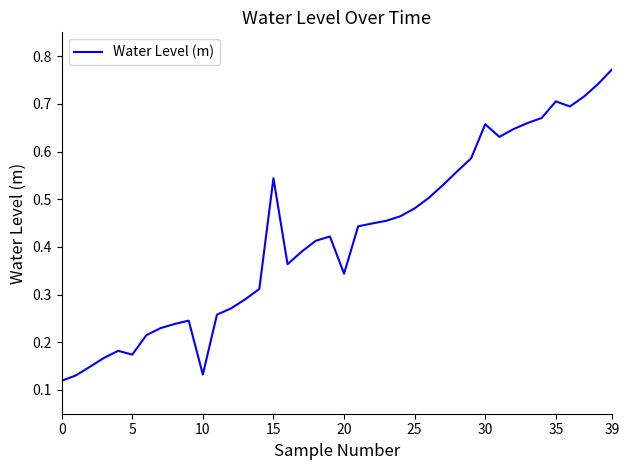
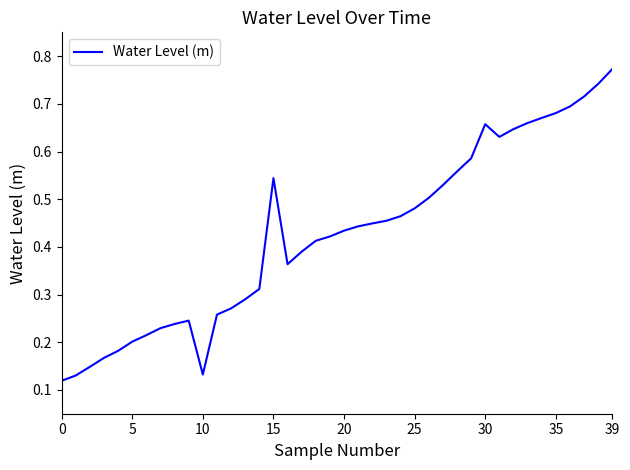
5: 0.17 -> 0.20
20: 0.34 -> 0.43
35: 0.71 -> 0.68
